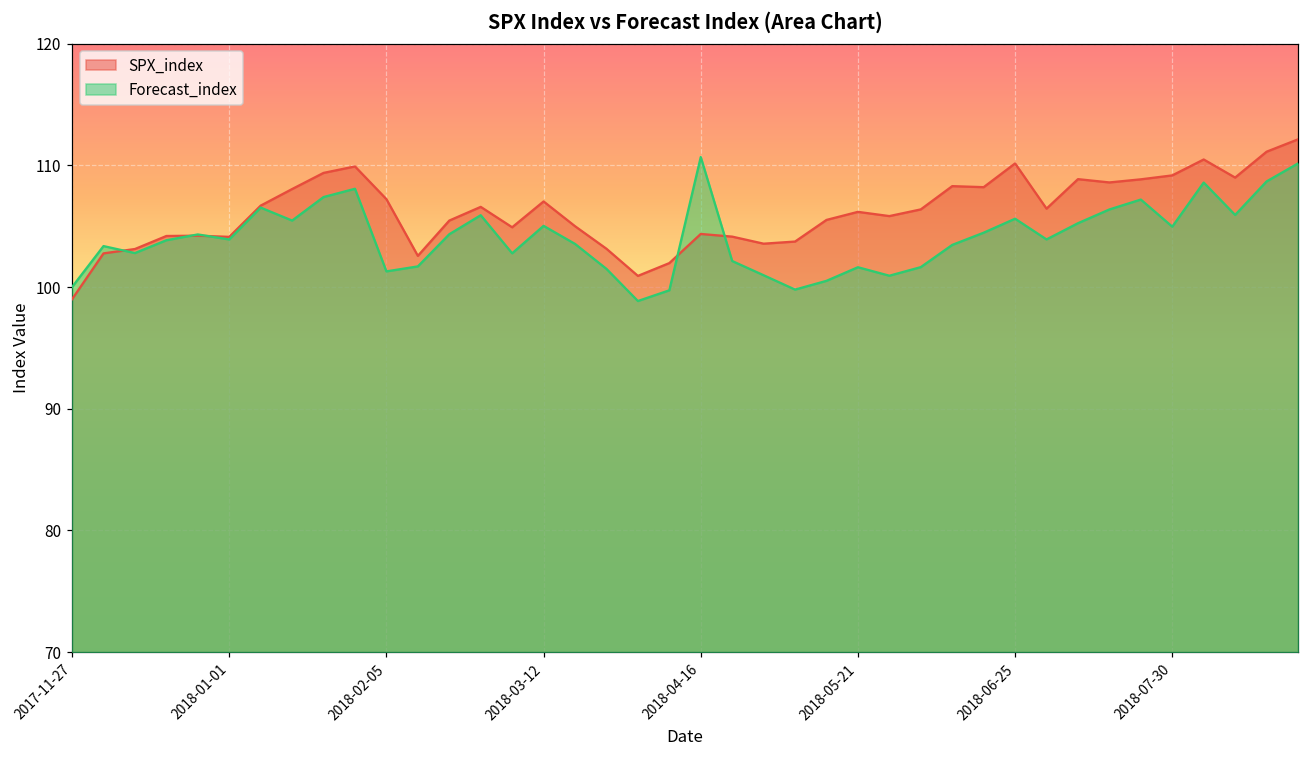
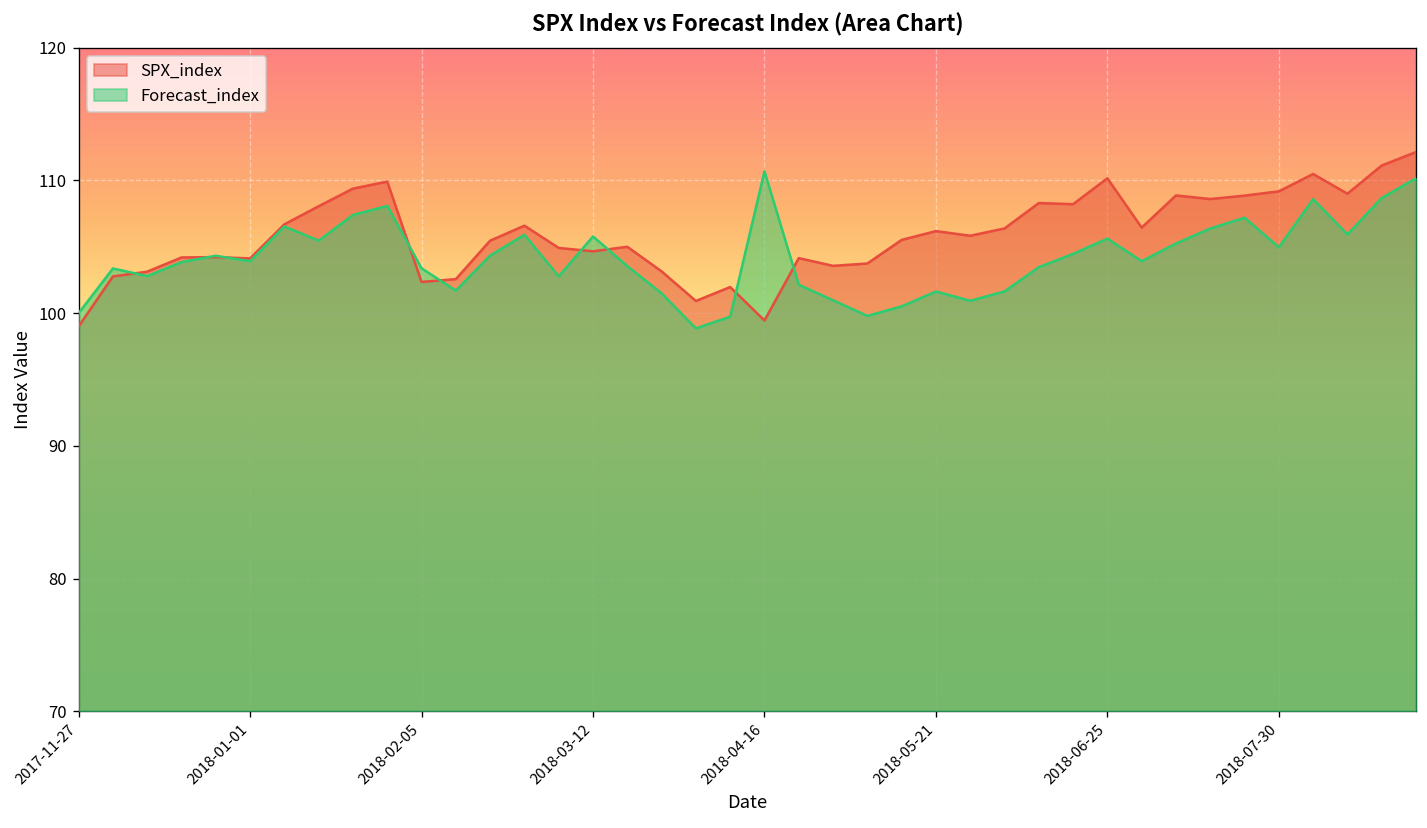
SPX_index, 2018-02-05: 107.2 -> 102.3
Forecast_index, 2018-02-05: 101.3 -> 103.4
SPX_index, 2018-03-12: 107.0 -> 104.7
Forecast_index, 2018-03-12: 105.0 -> 105.8
SPX_index, 2018-04-16: 104.4 -> 99.4
